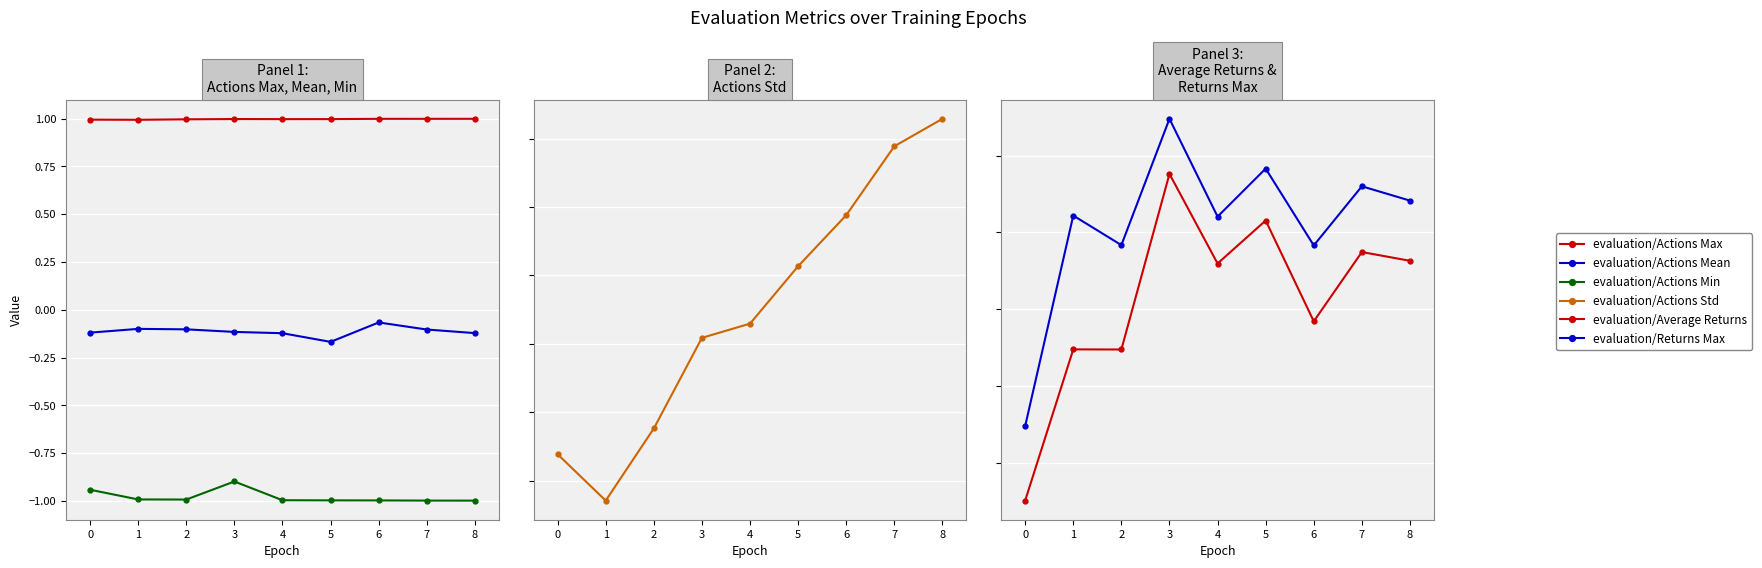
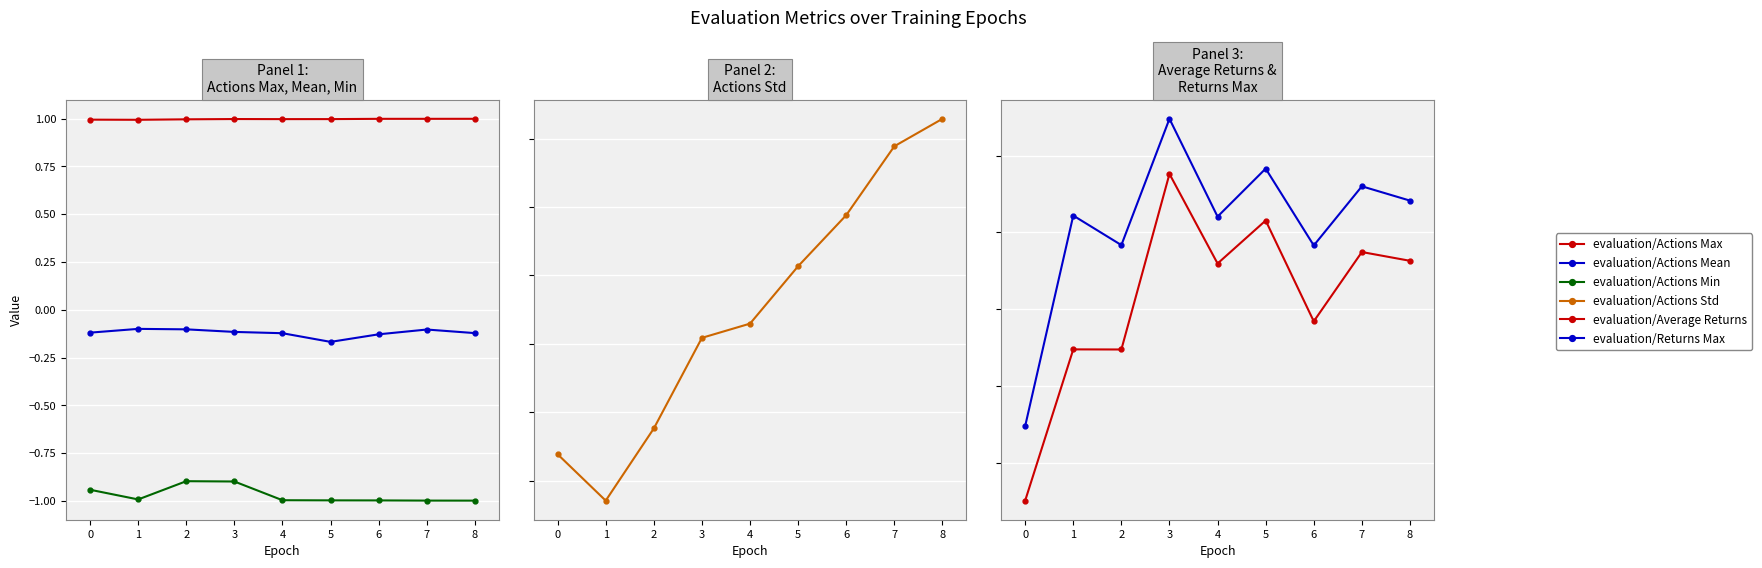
Panel 1: Actions Max, Mean, Min, evaluation/Actions Min, 2: -0.99 -> -0.90
Panel 1: Actions Max, Mean, Min, evaluation/Actions Mean, 6: -0.07 -> -0.13
